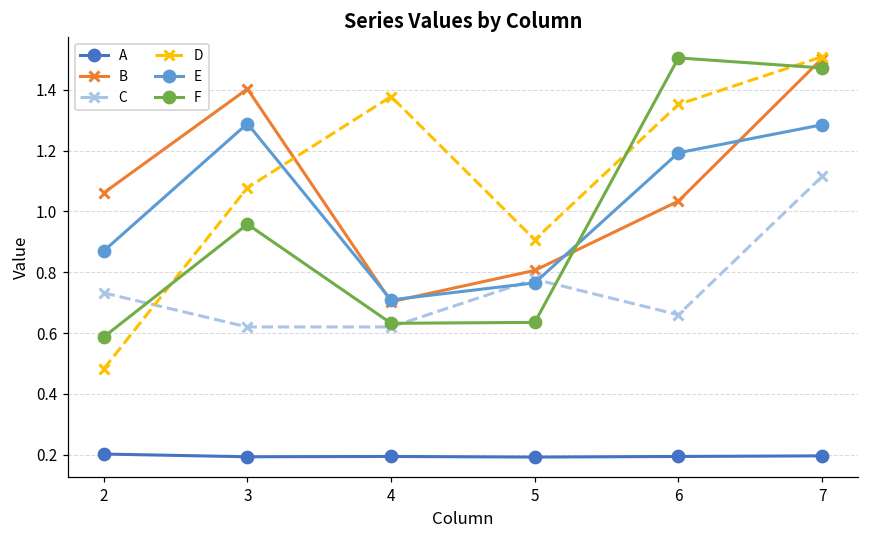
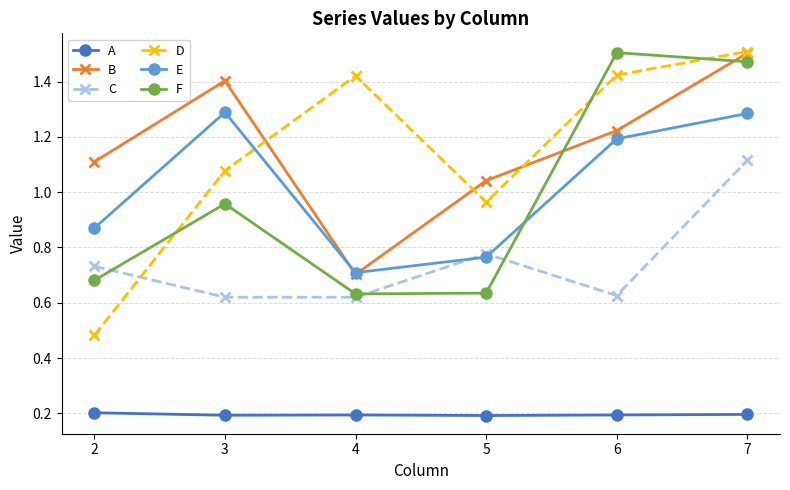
B, 2: 1.06 -> 1.11
F, 2: 0.59 -> 0.68
D, 4: 1.38 -> 1.42
B, 5: 0.81 -> 1.04
D, 5: 0.91 -> 0.96
B, 6: 1.03 -> 1.22
C, 6: 0.66 -> 0.63
D, 6: 1.35 -> 1.42
